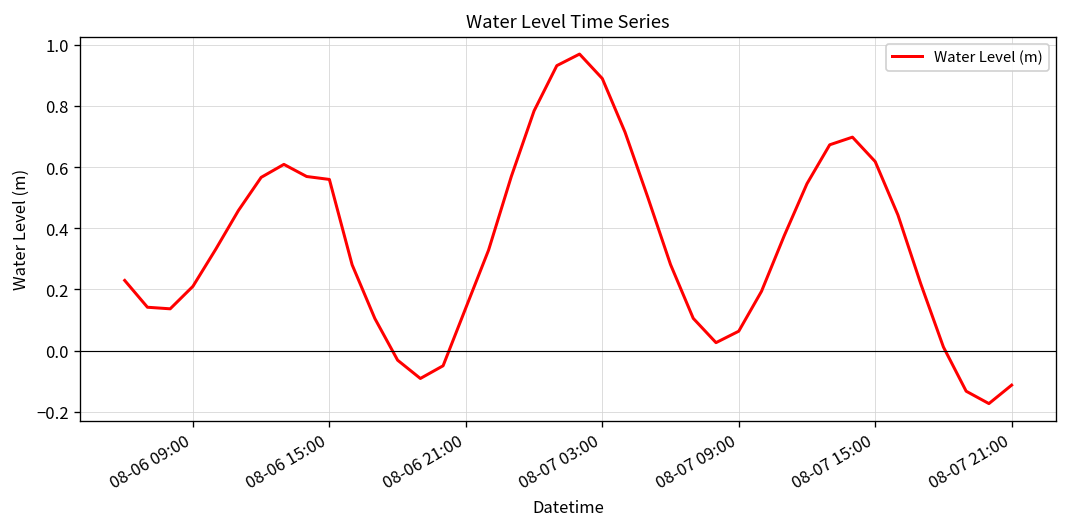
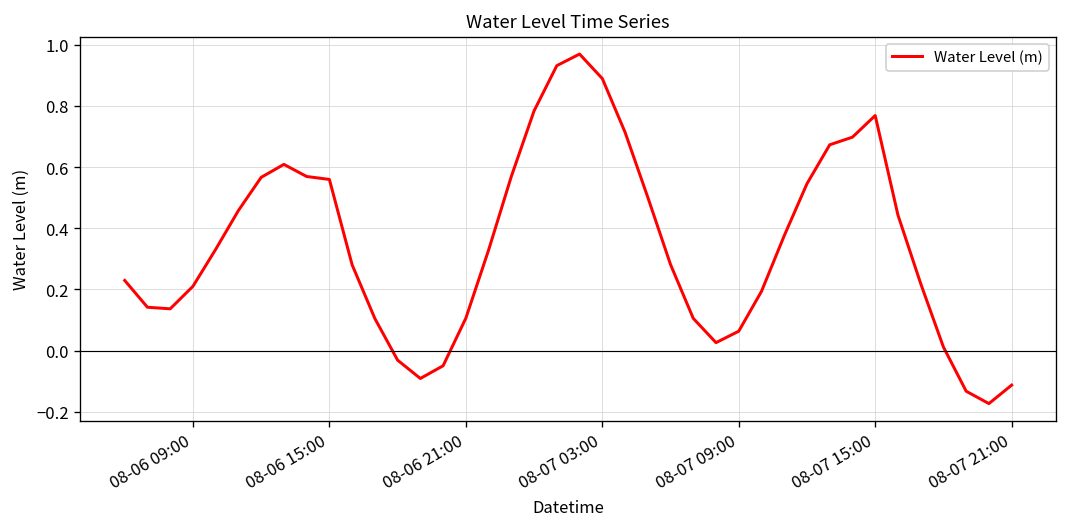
08-06 21:00: 0.14 -> 0.11
08-07 15:00: 0.62 -> 0.77
